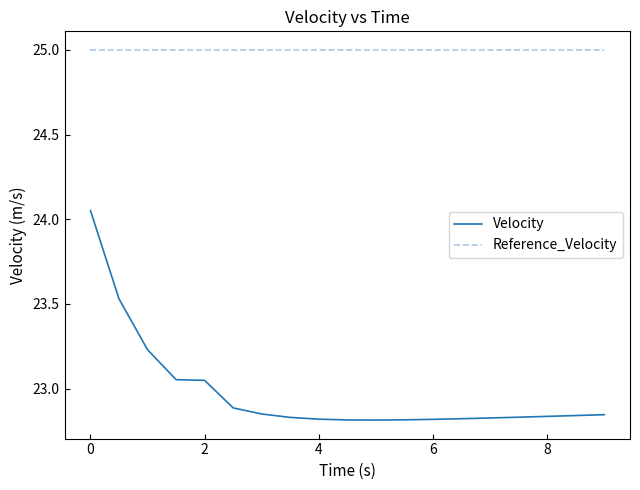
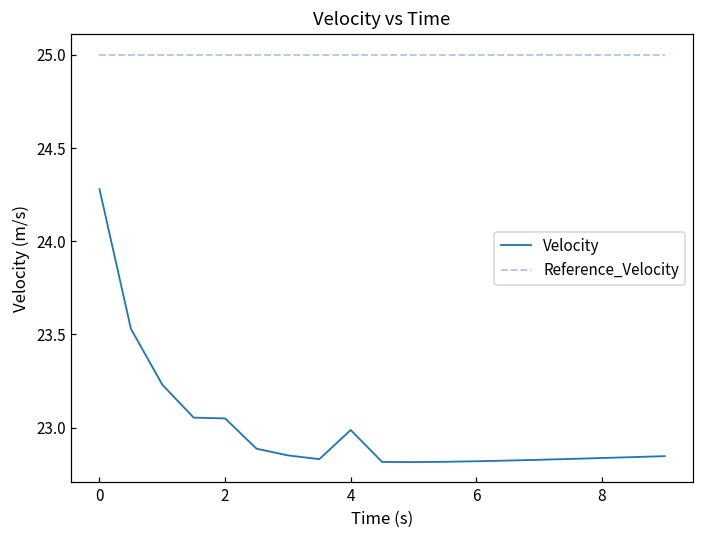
Velocity, 0: 24.05 -> 24.28
Velocity, 4: 22.82 -> 22.99
